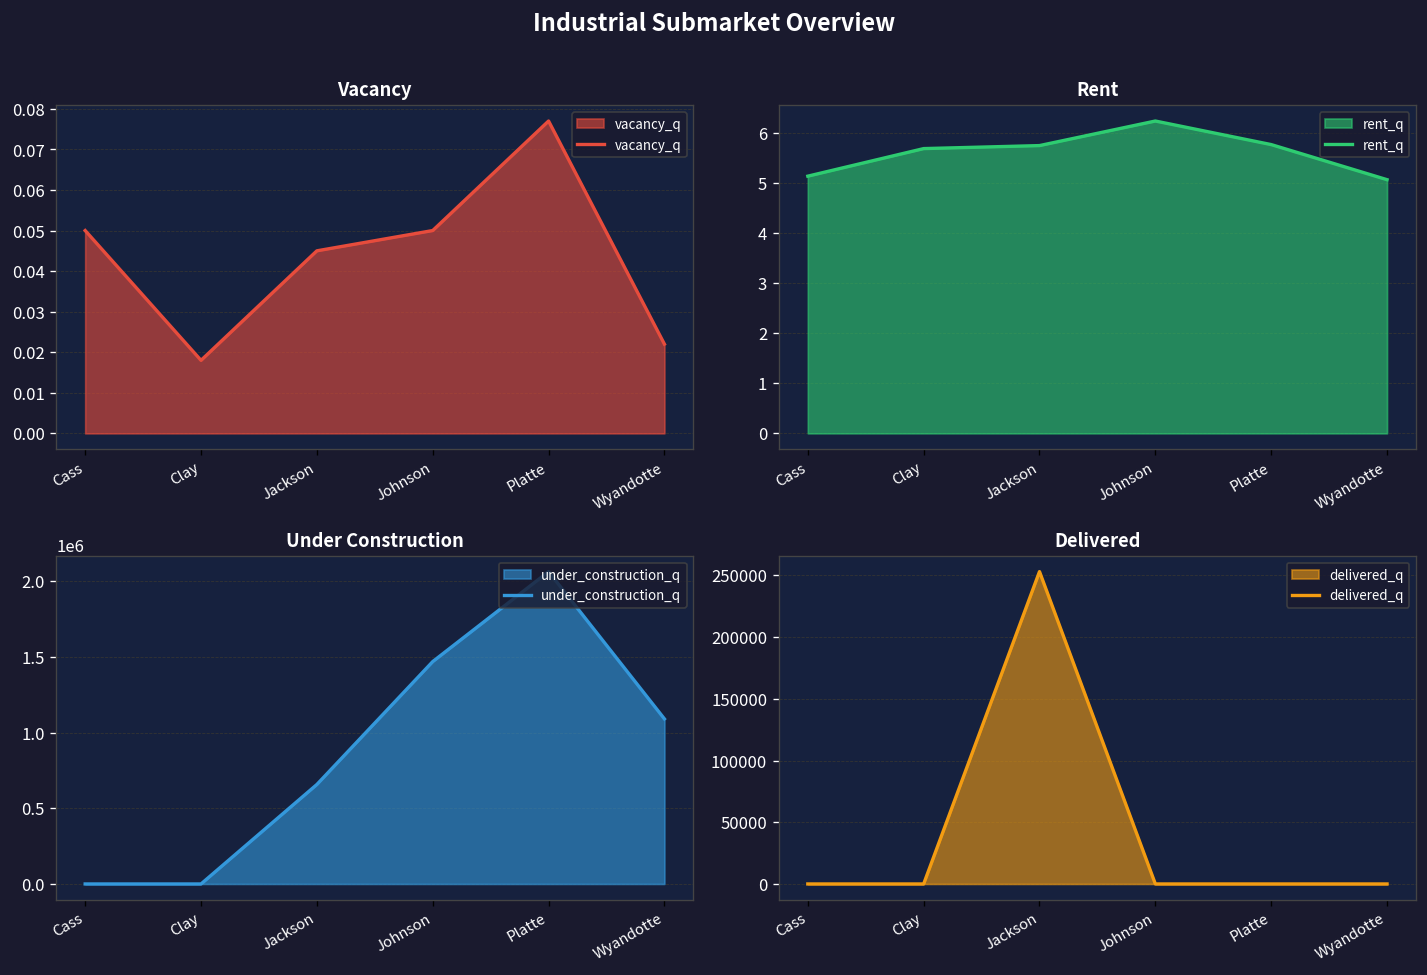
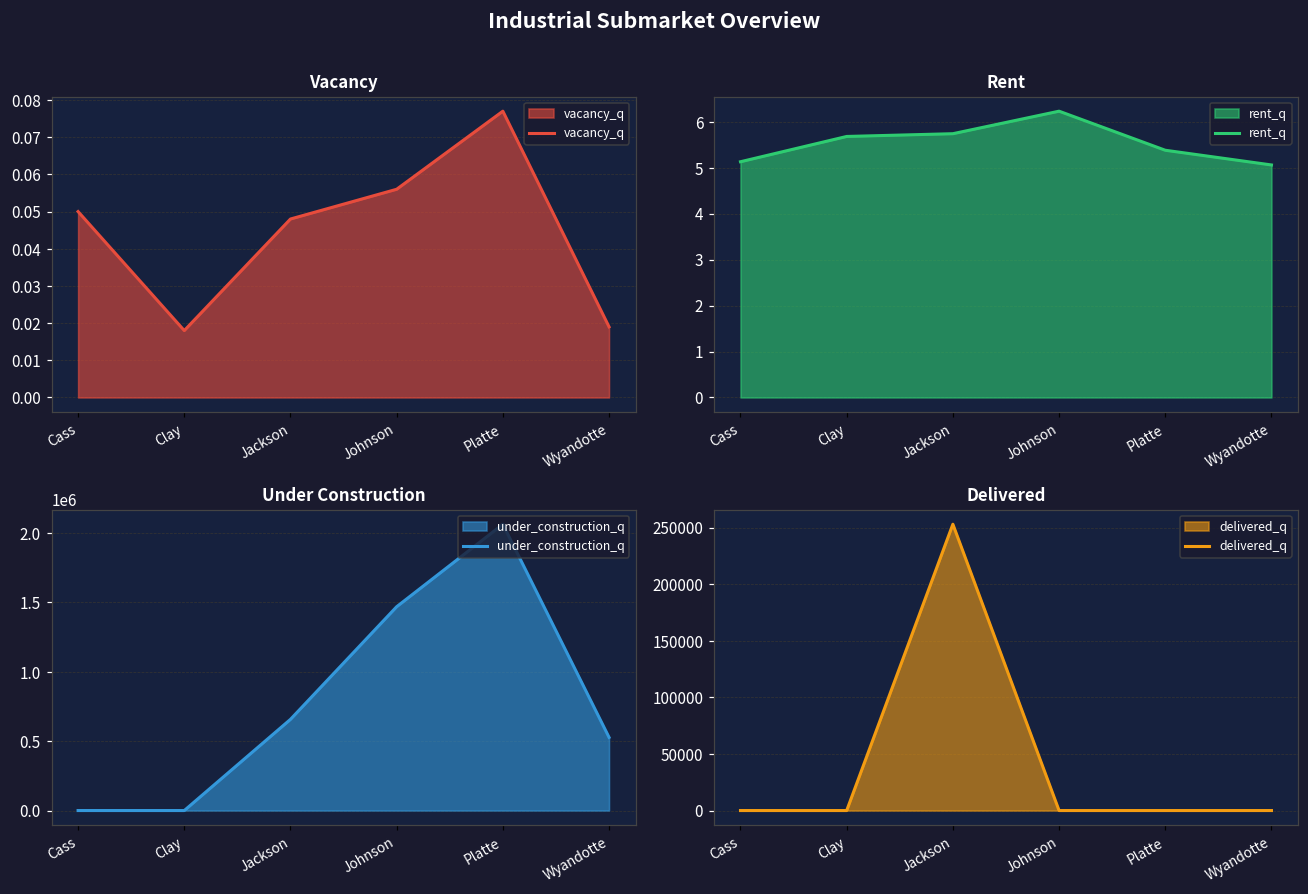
Vacancy, Jackson: 0.045 -> 0.048
Vacancy, Johnson: 0.050 -> 0.056
Vacancy, Wyandotte: 0.022 -> 0.019
Rent, Platte: 5.8 -> 5.4
Under Construction, Wyandotte: 1090000 -> 530000
